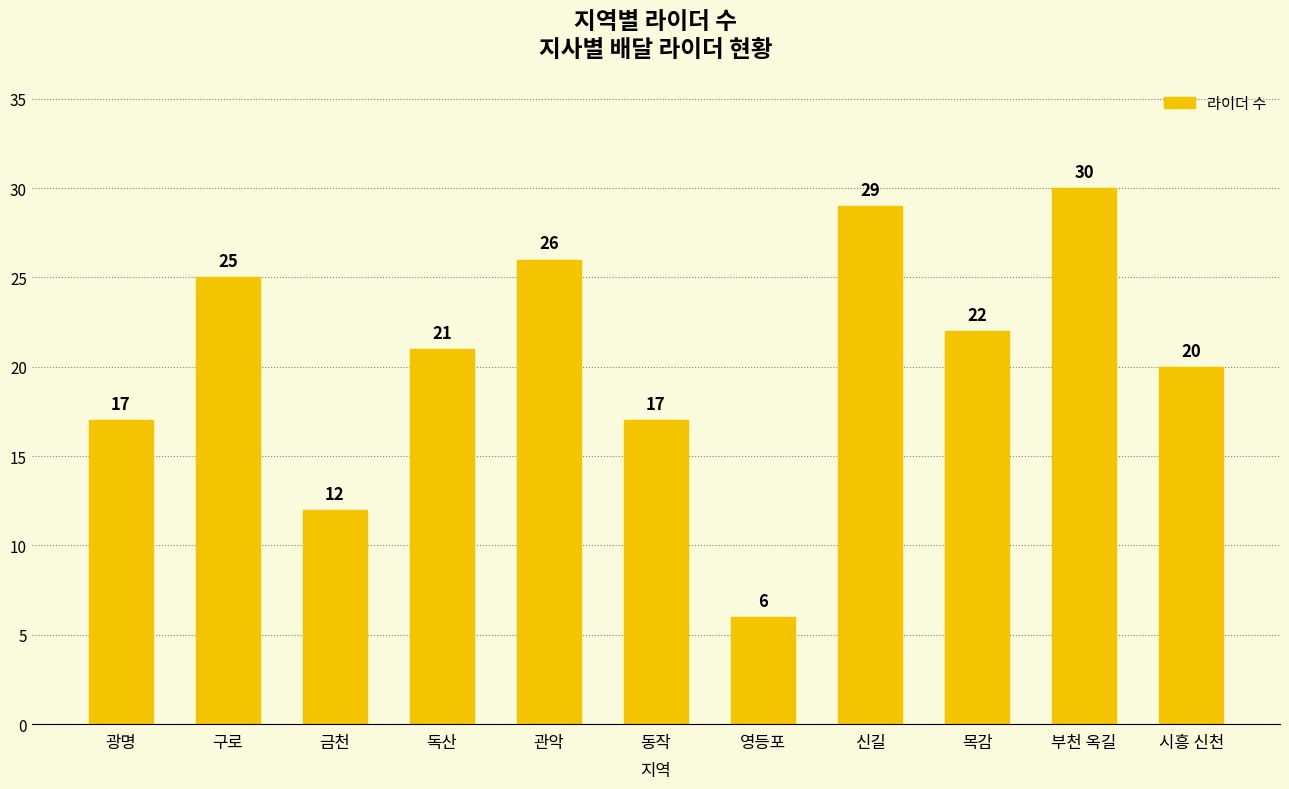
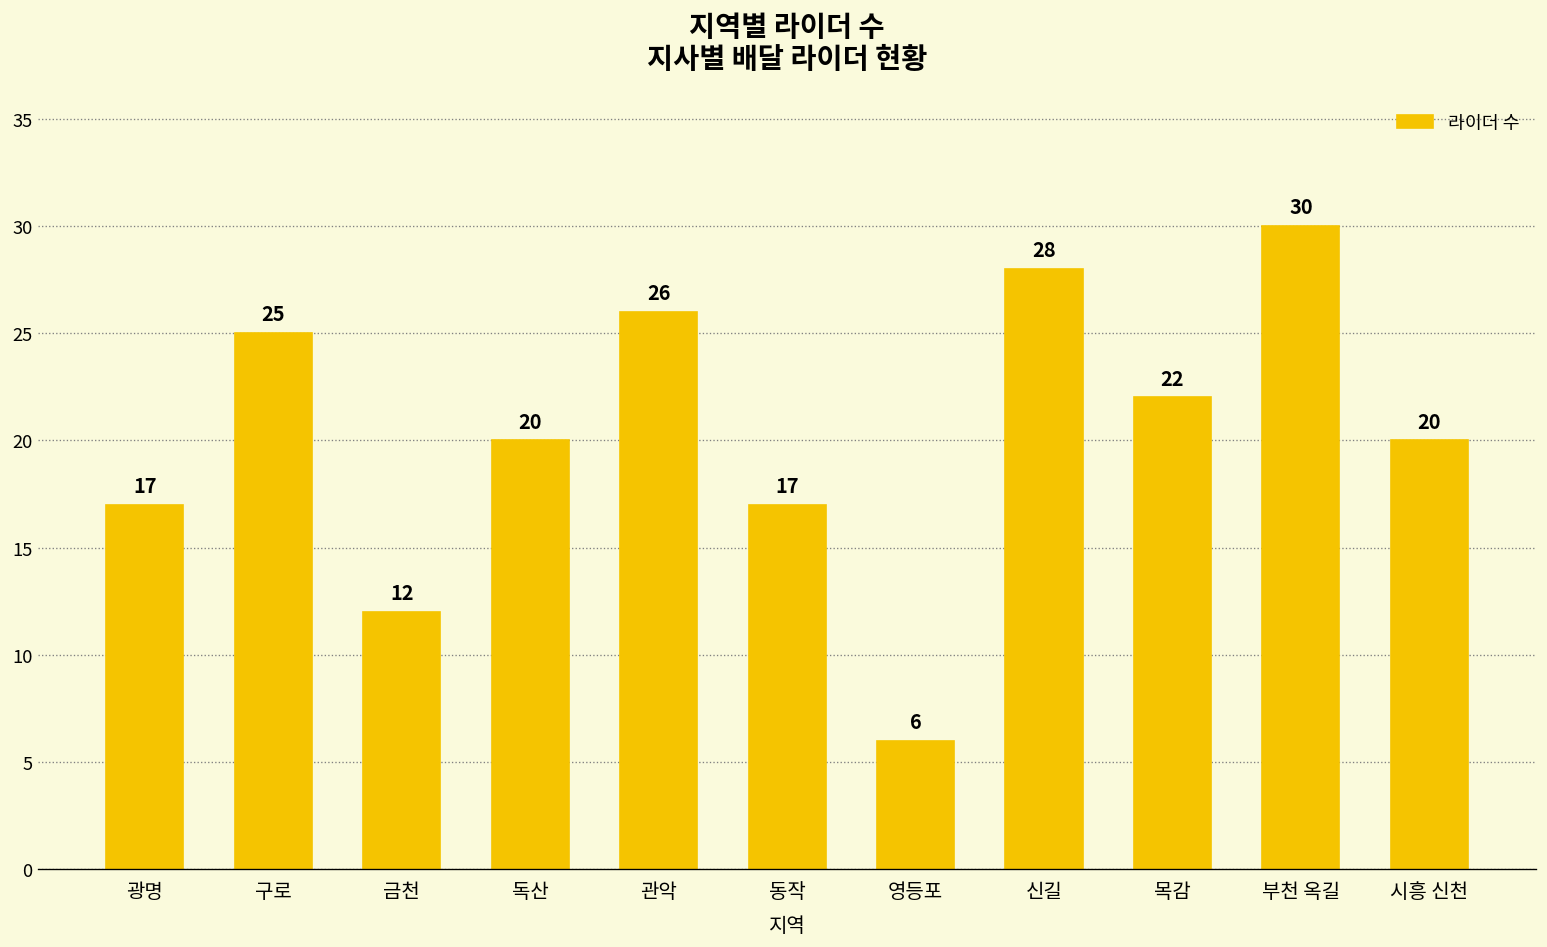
독산: 21 -> 20
신길: 29 -> 28
